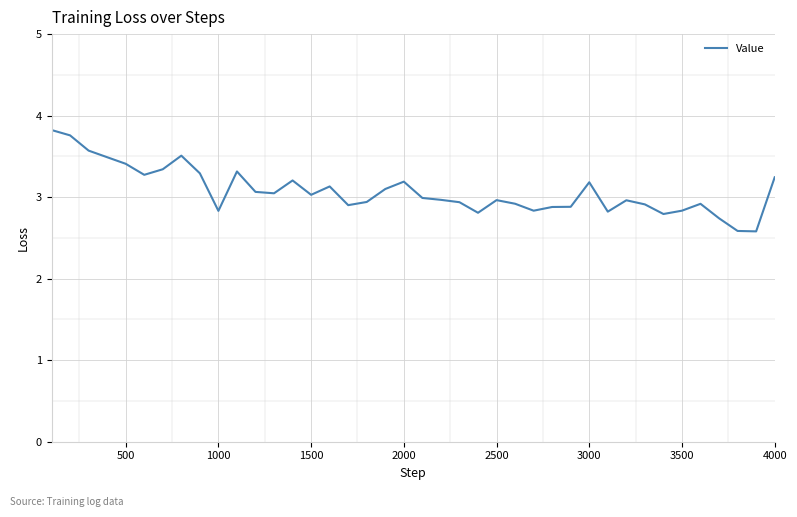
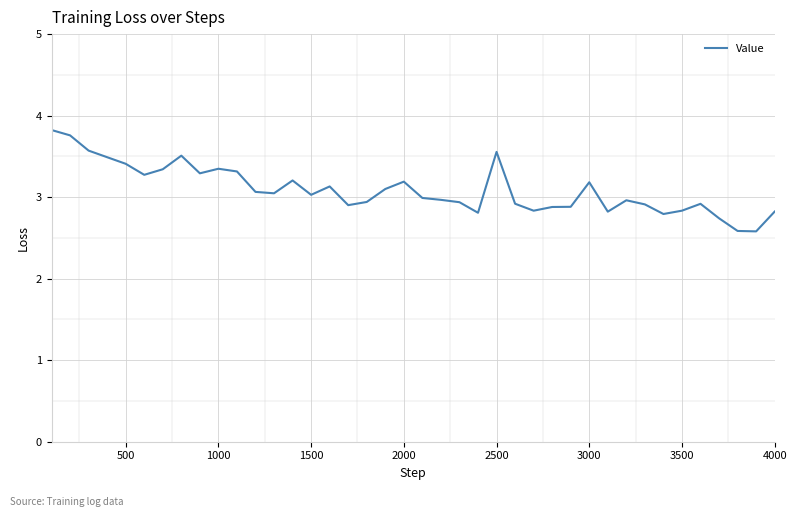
1000: 2.8 -> 3.3
2500: 3.0 -> 3.6
4000: 3.2 -> 2.8
